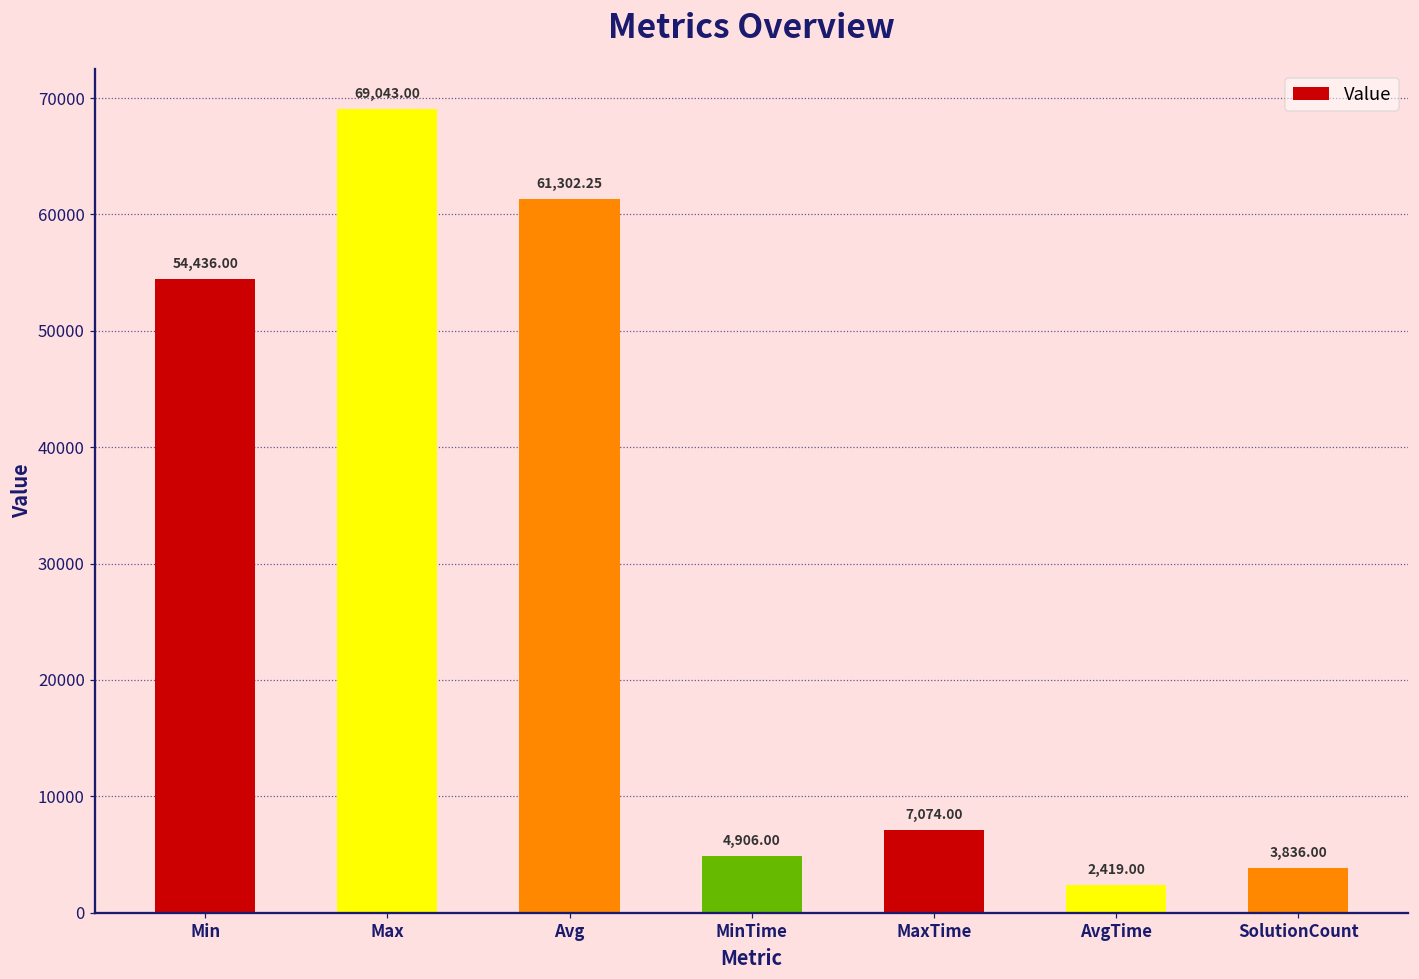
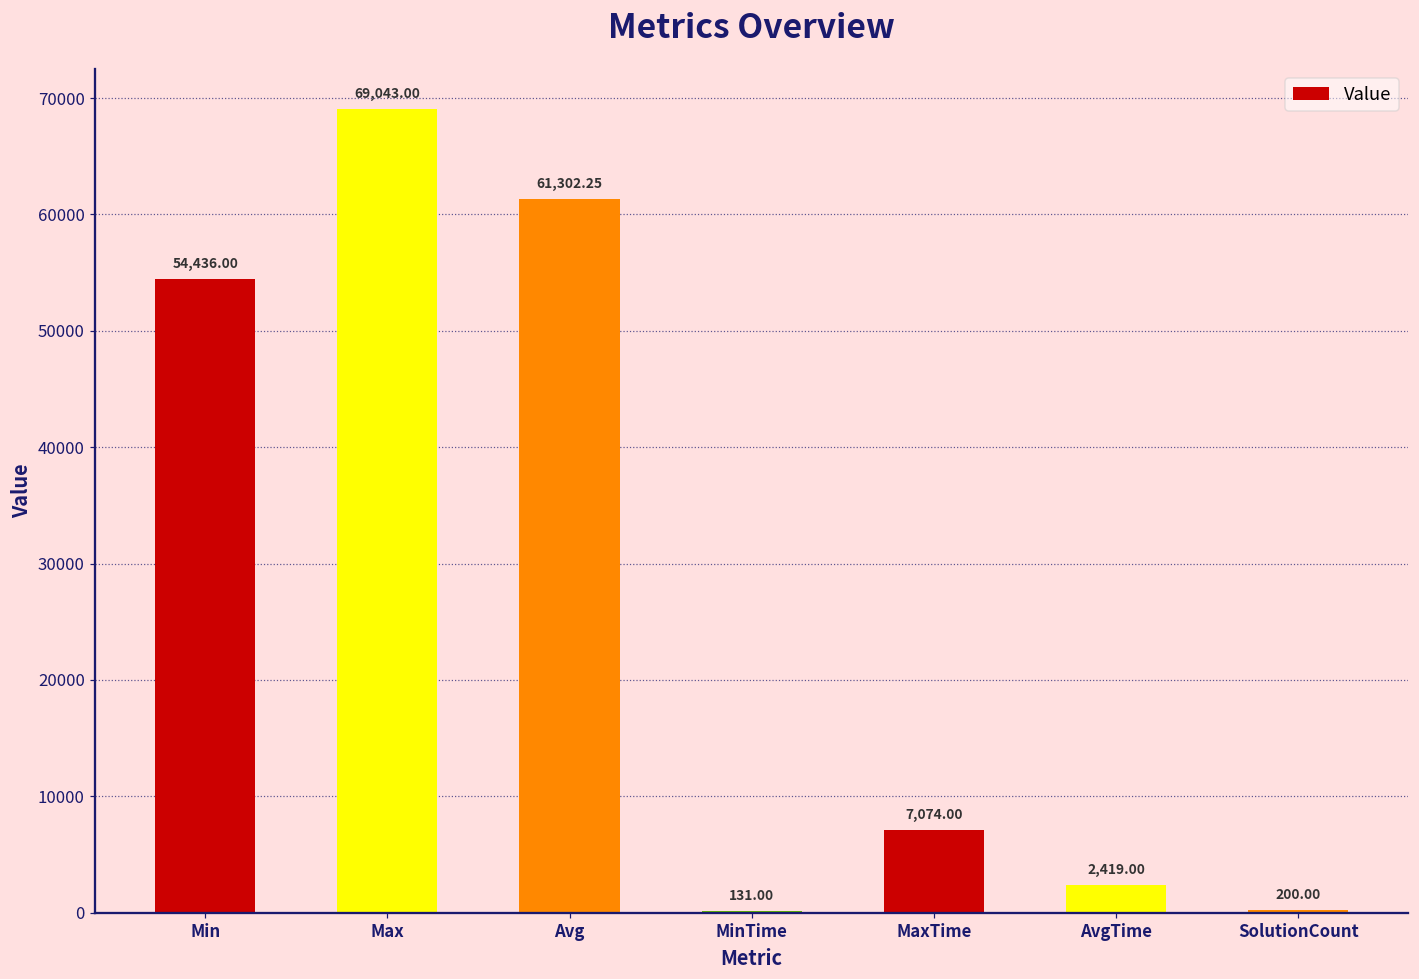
MinTime: 4,906.00 -> 131.00
SolutionCount: 3,836.00 -> 200.00
